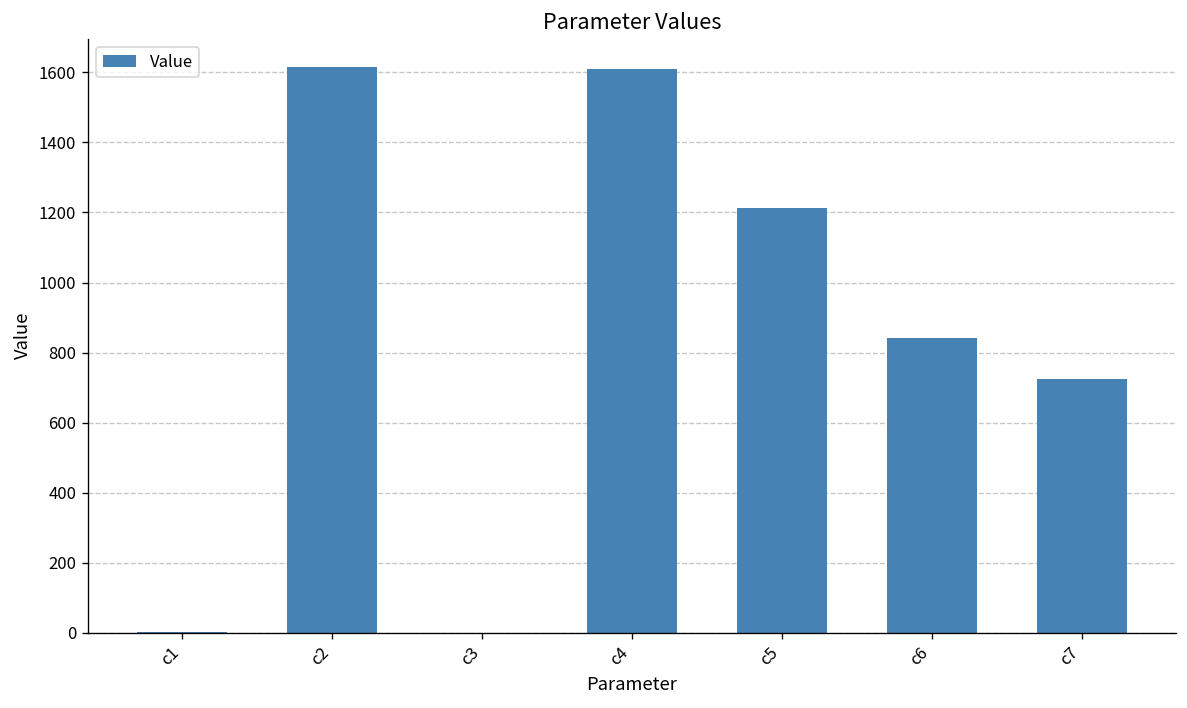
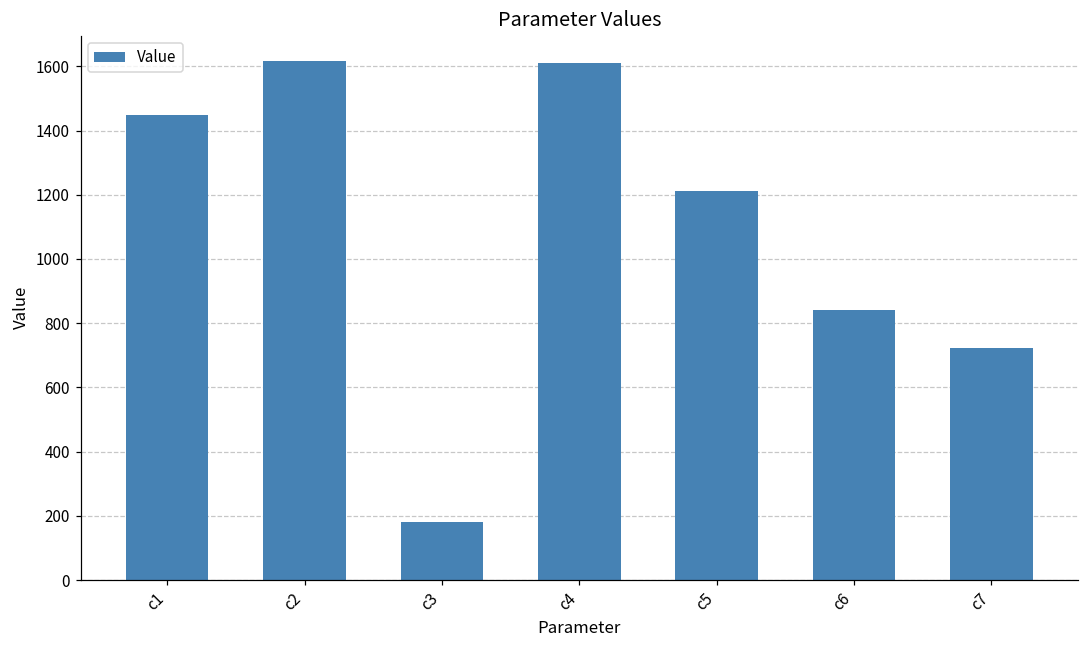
c1: 0 -> 1450
c3: 0 -> 180
